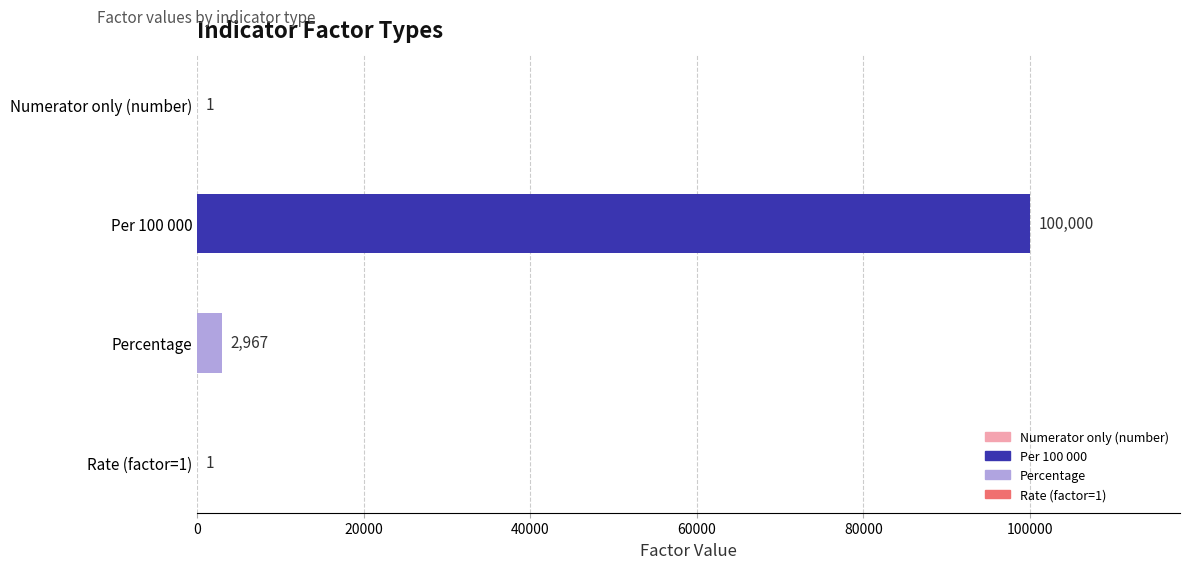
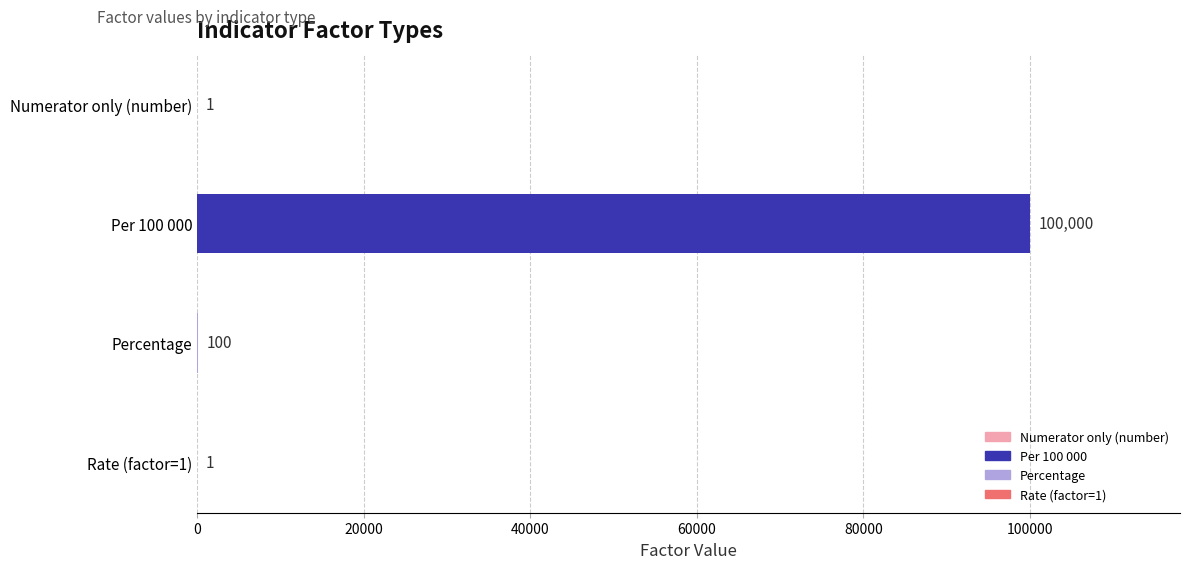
Percentage: 2,967 -> 100
